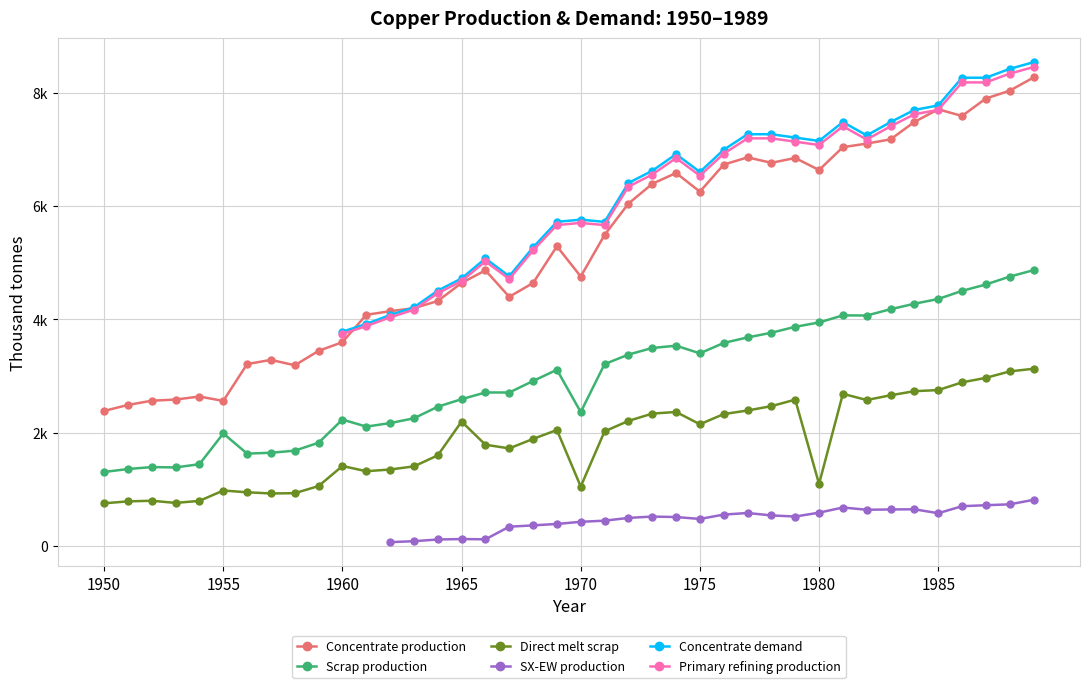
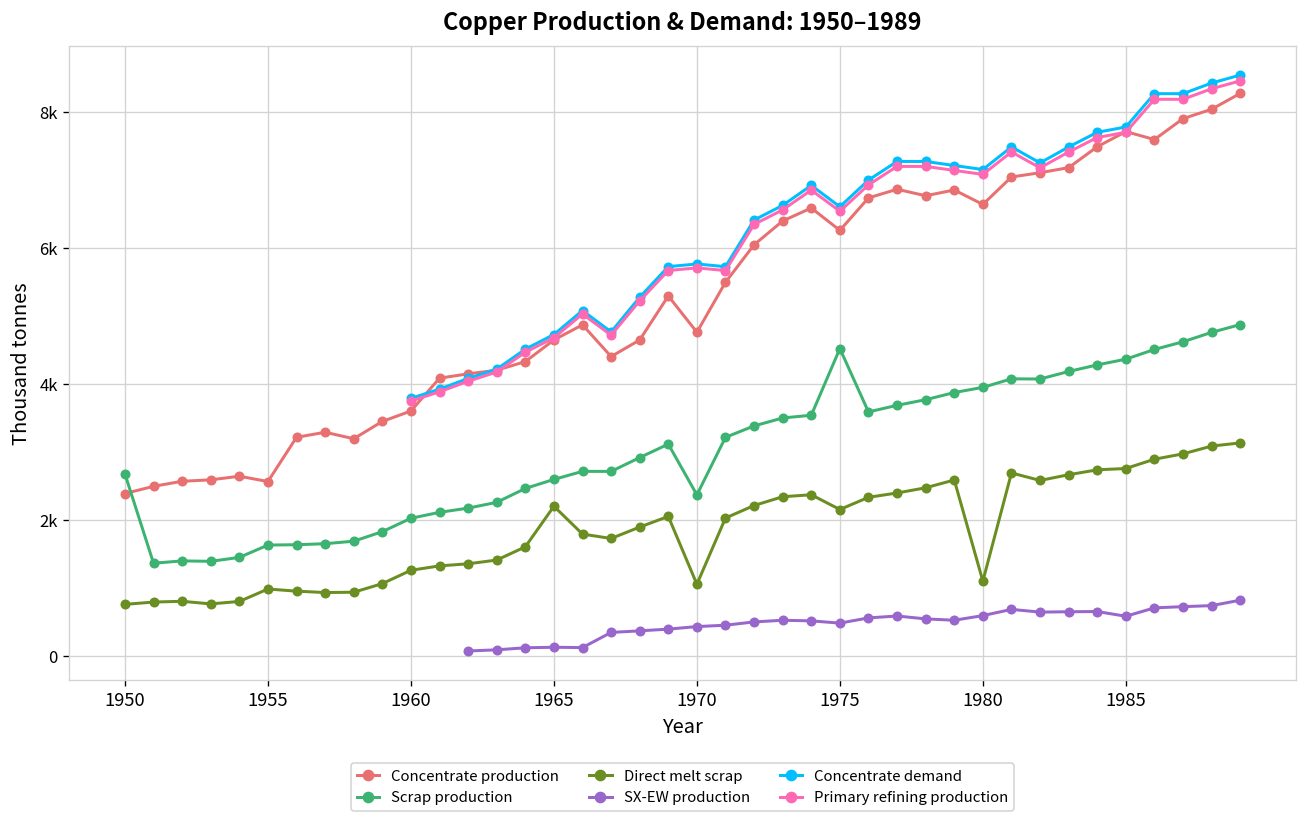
Scrap production, 1950: 1300 -> 2700
Scrap production, 1955: 2000 -> 1600
Scrap production, 1960: 2200 -> 2000
Direct melt scrap, 1960: 1400 -> 1300
Scrap production, 1975: 3400 -> 4500
